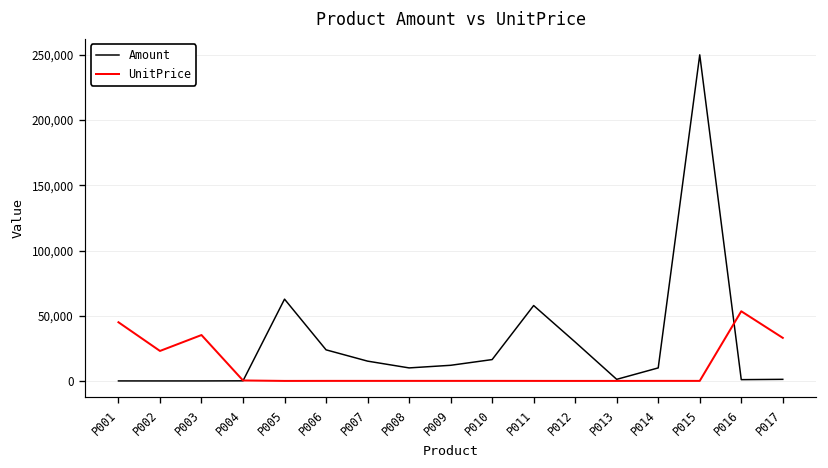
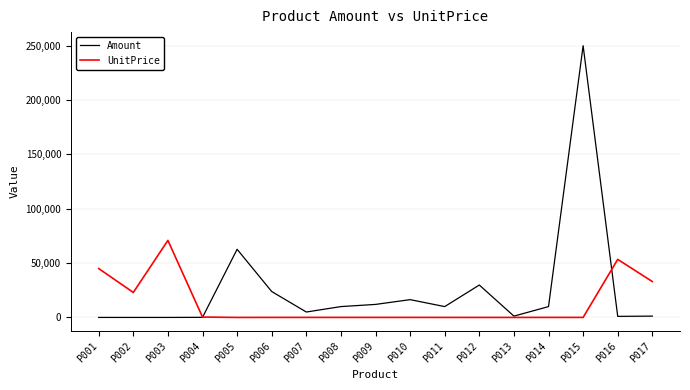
UnitPrice, P003: 35,000 -> 71,000
Amount, P007: 15,000 -> 5,000
Amount, P011: 58,000 -> 10,000
